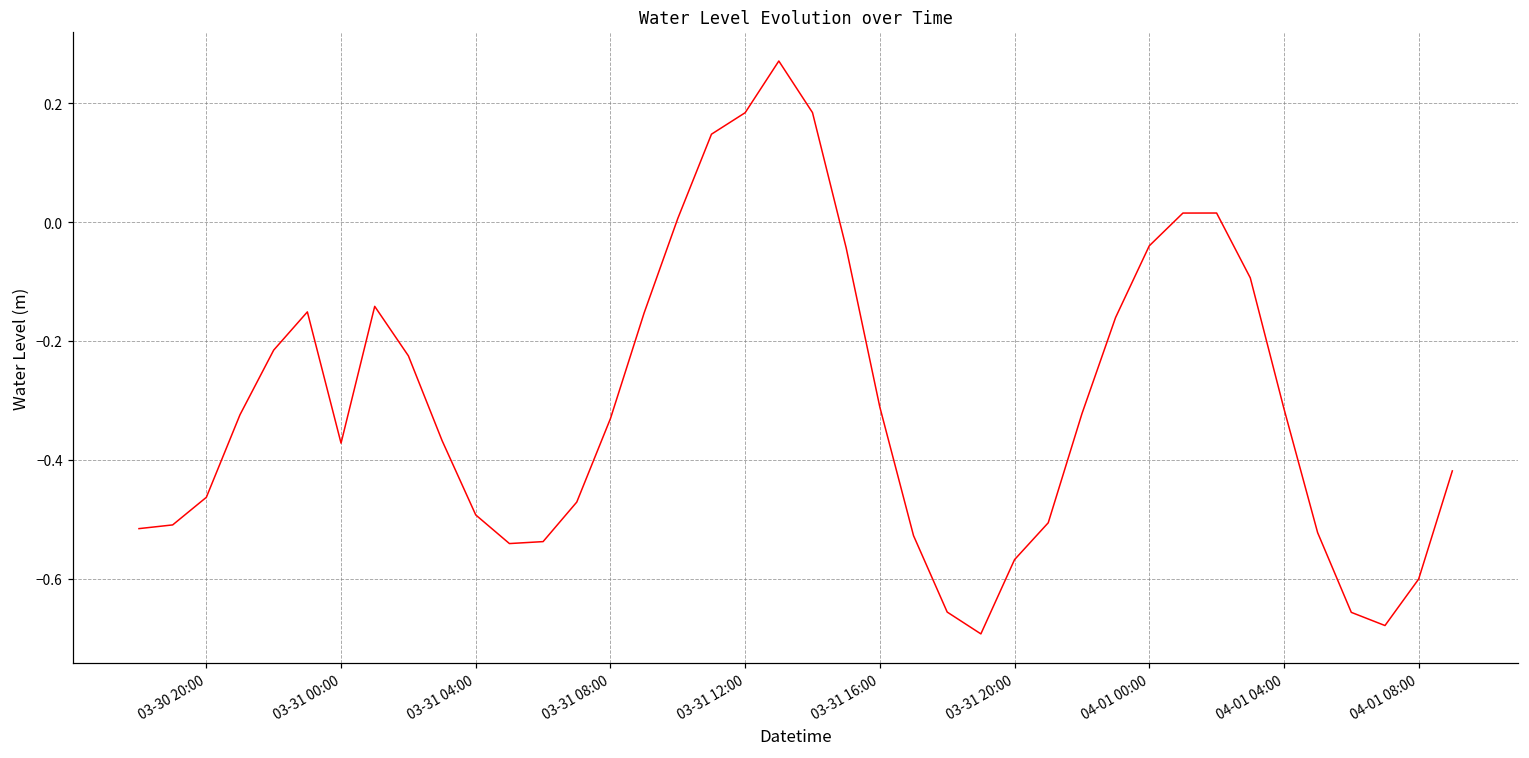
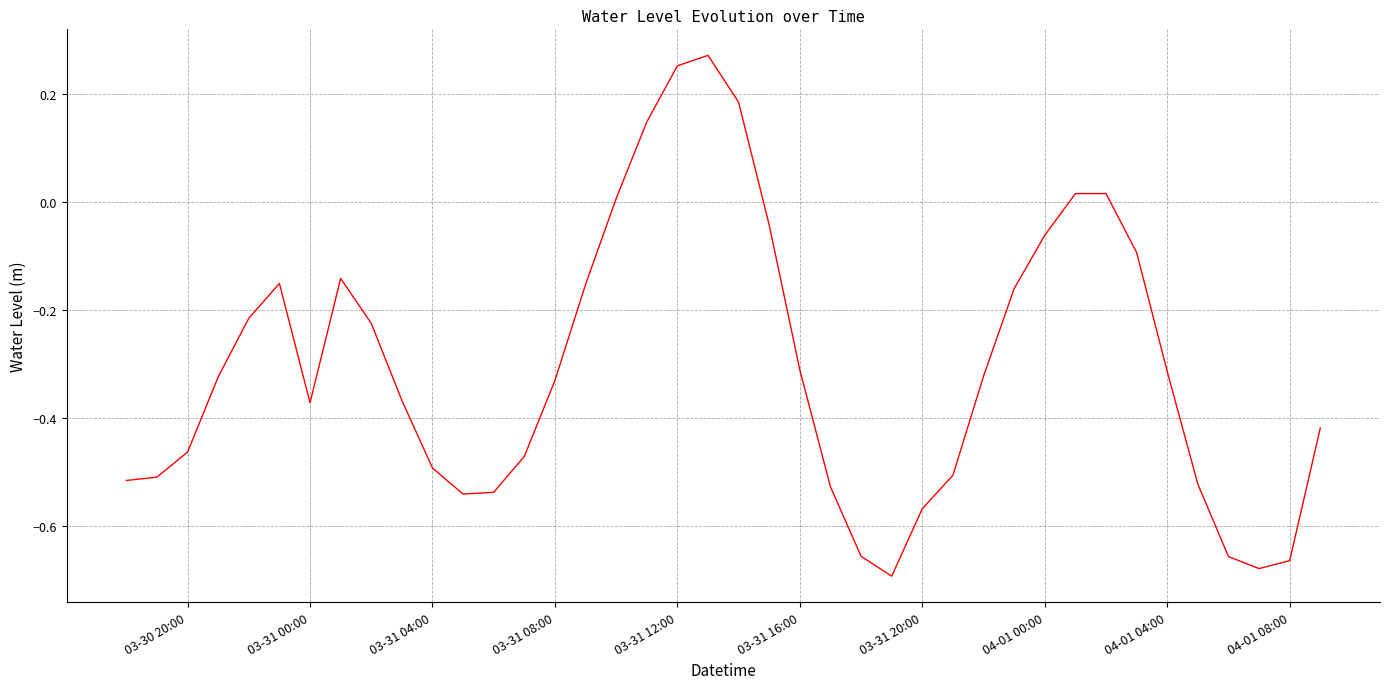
03-31 12:00: 0.18 -> 0.25
04-01 00:00: -0.04 -> -0.06
04-01 08:00: -0.60 -> -0.66
